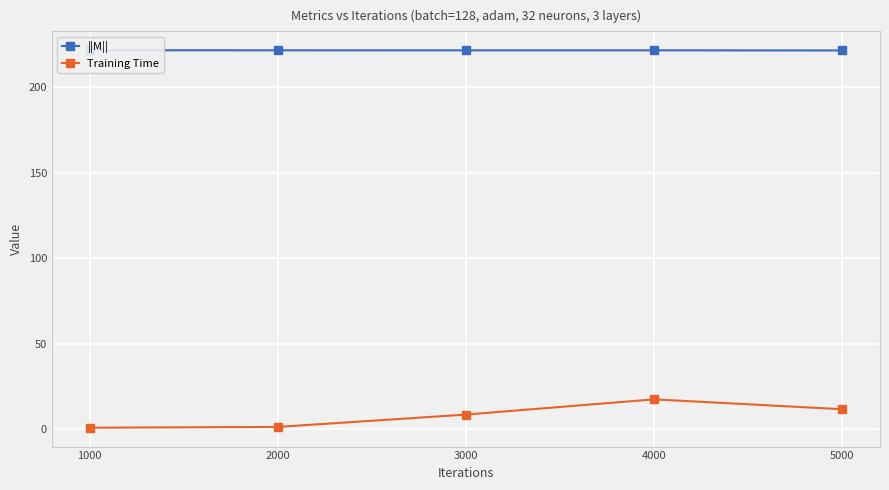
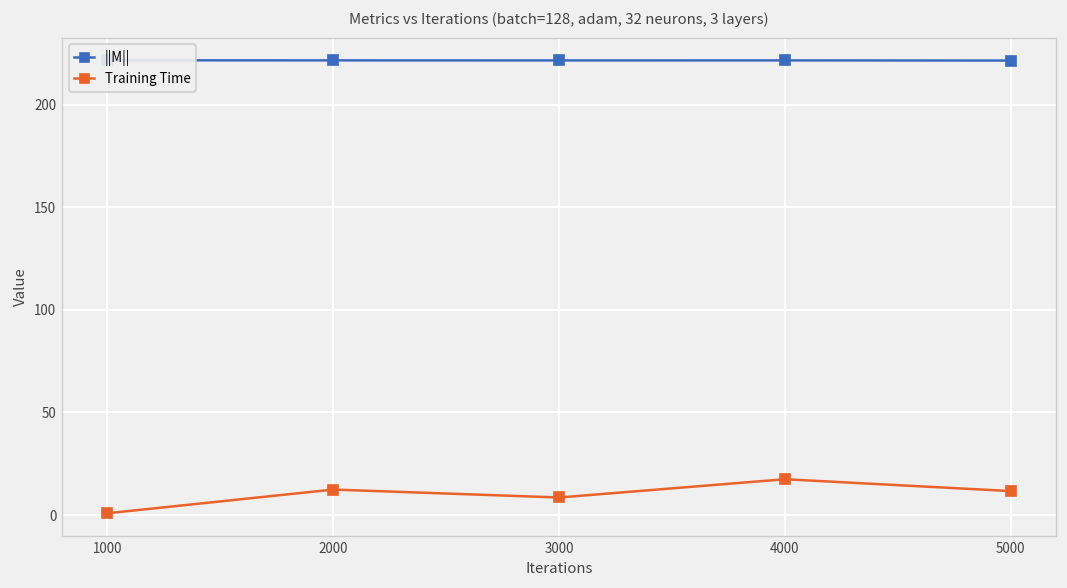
Training Time, 2000: 1 -> 12
